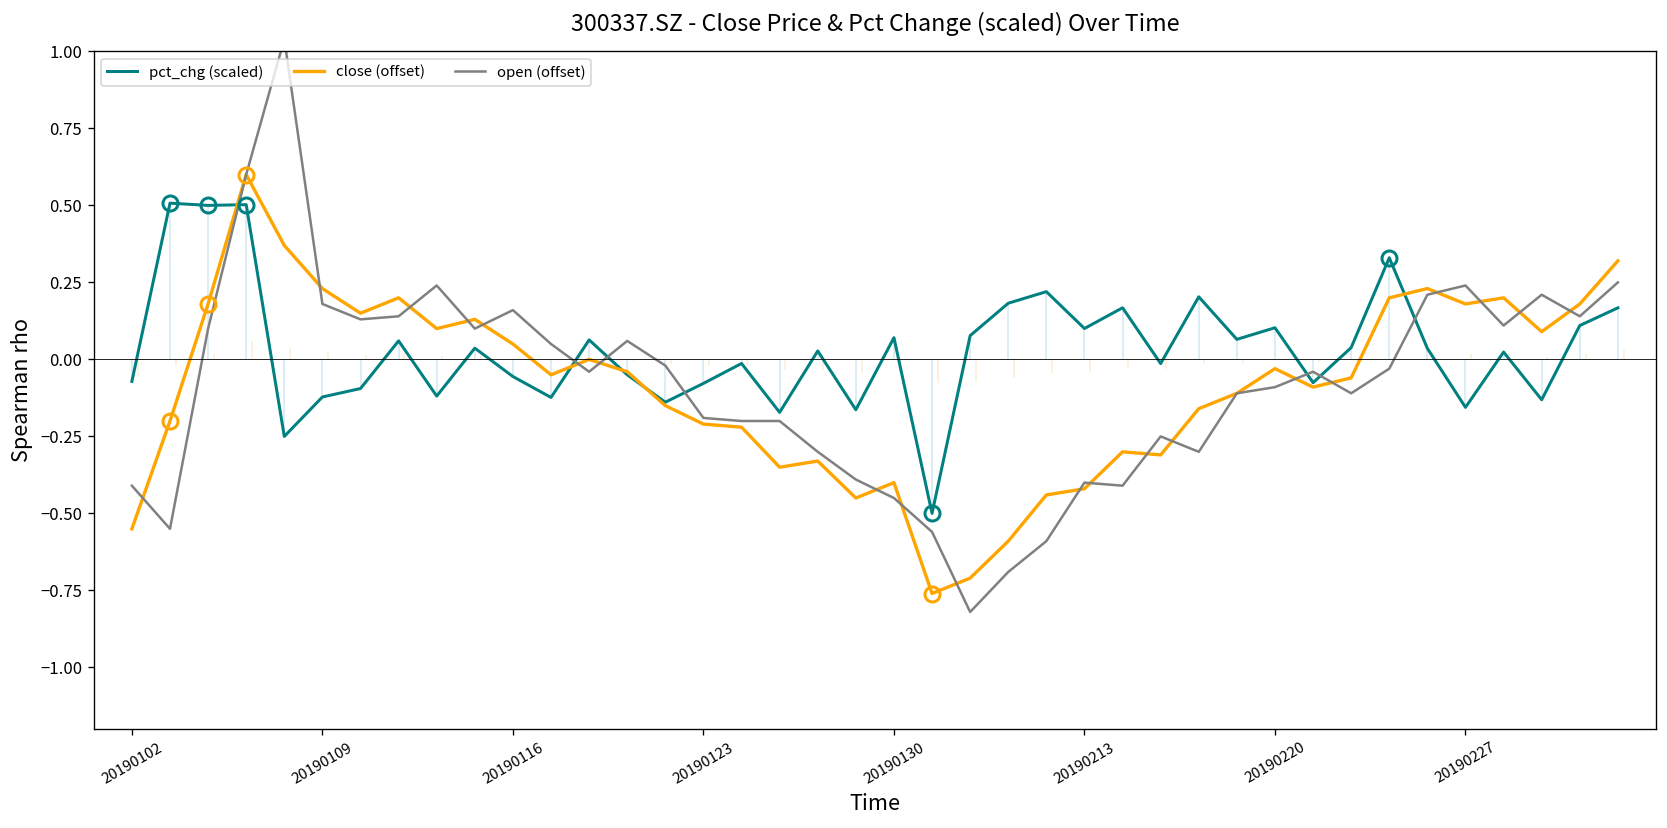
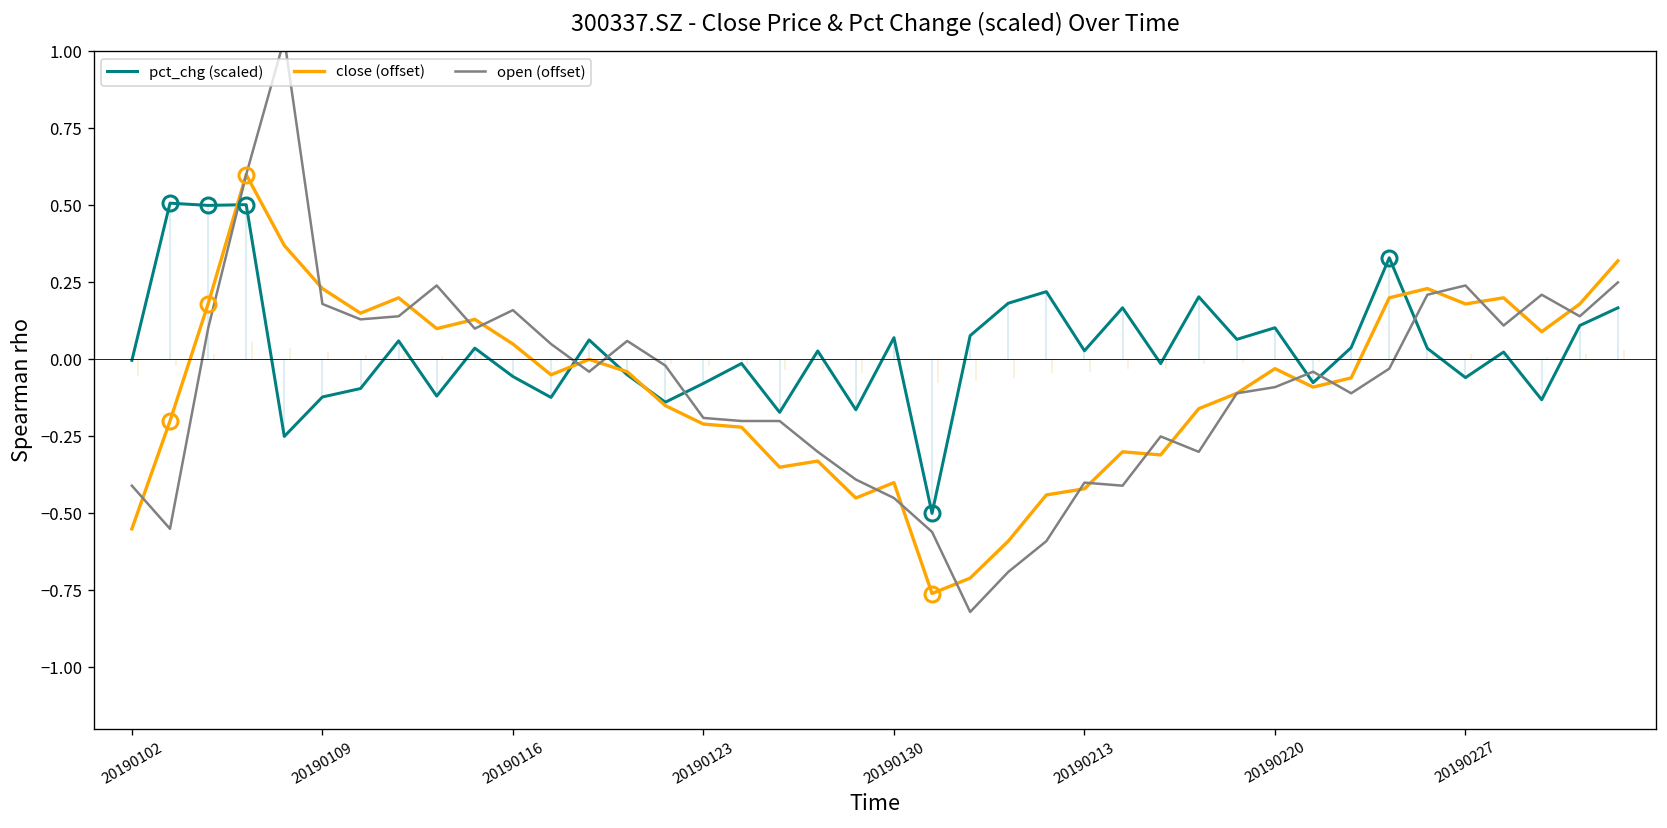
pct_chg (scaled), 20190102: -0.07 -> 0.00
pct_chg (scaled), 20190213: 0.10 -> 0.03
pct_chg (scaled), 20190227: -0.16 -> -0.06
